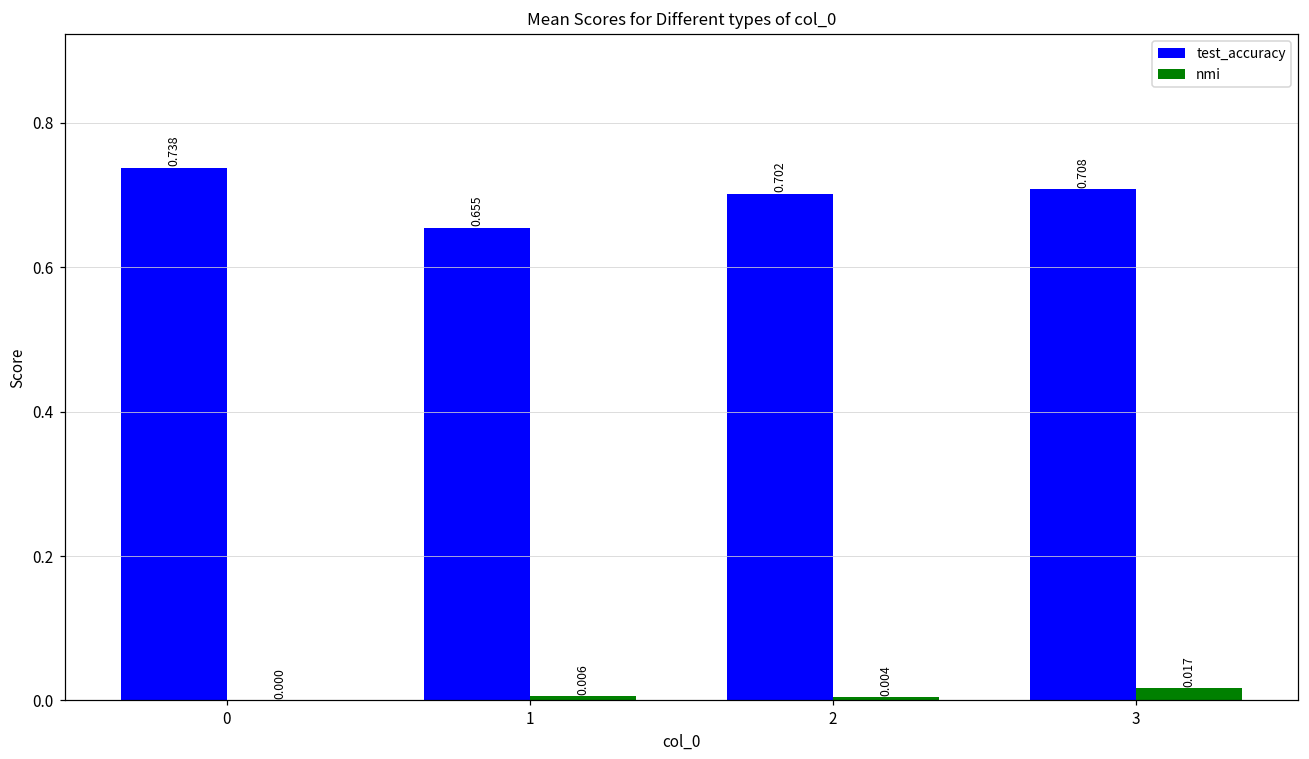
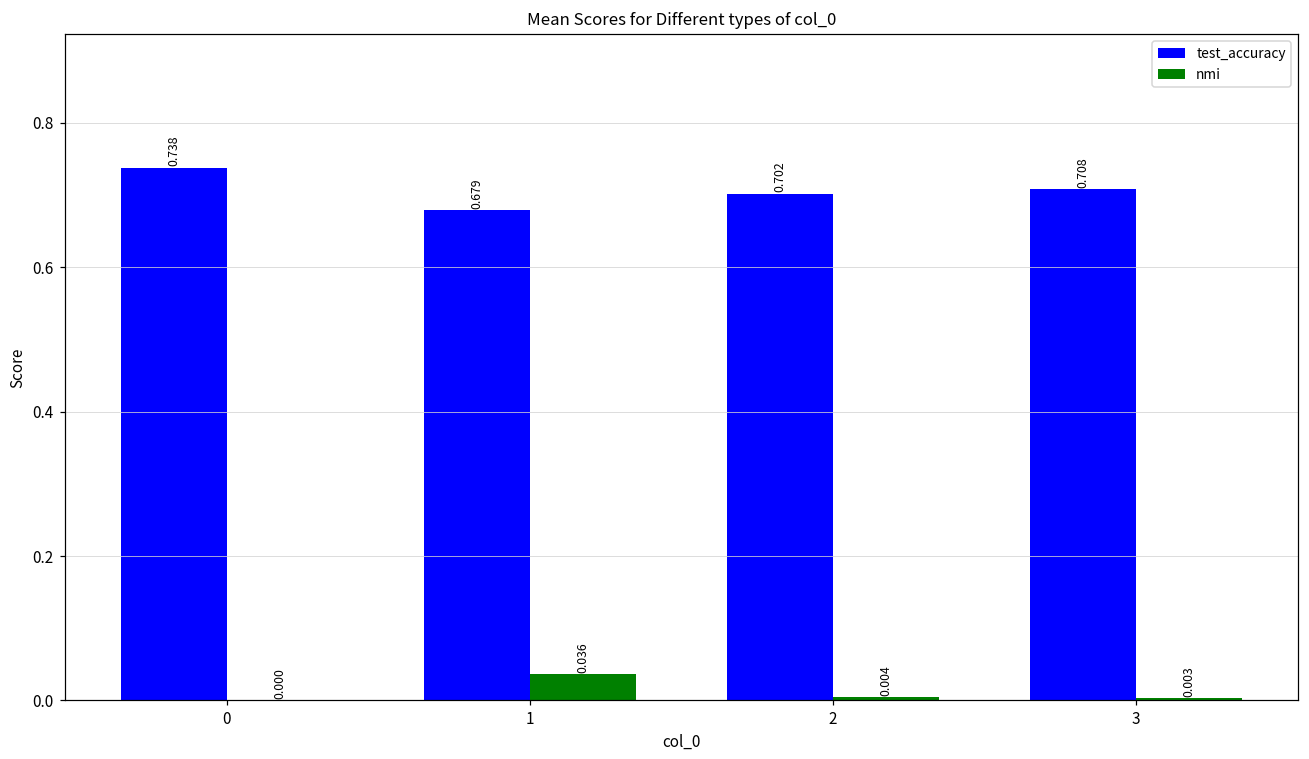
test_accuracy, 1: 0.655 -> 0.679
nmi, 1: 0.006 -> 0.036
nmi, 3: 0.017 -> 0.003
